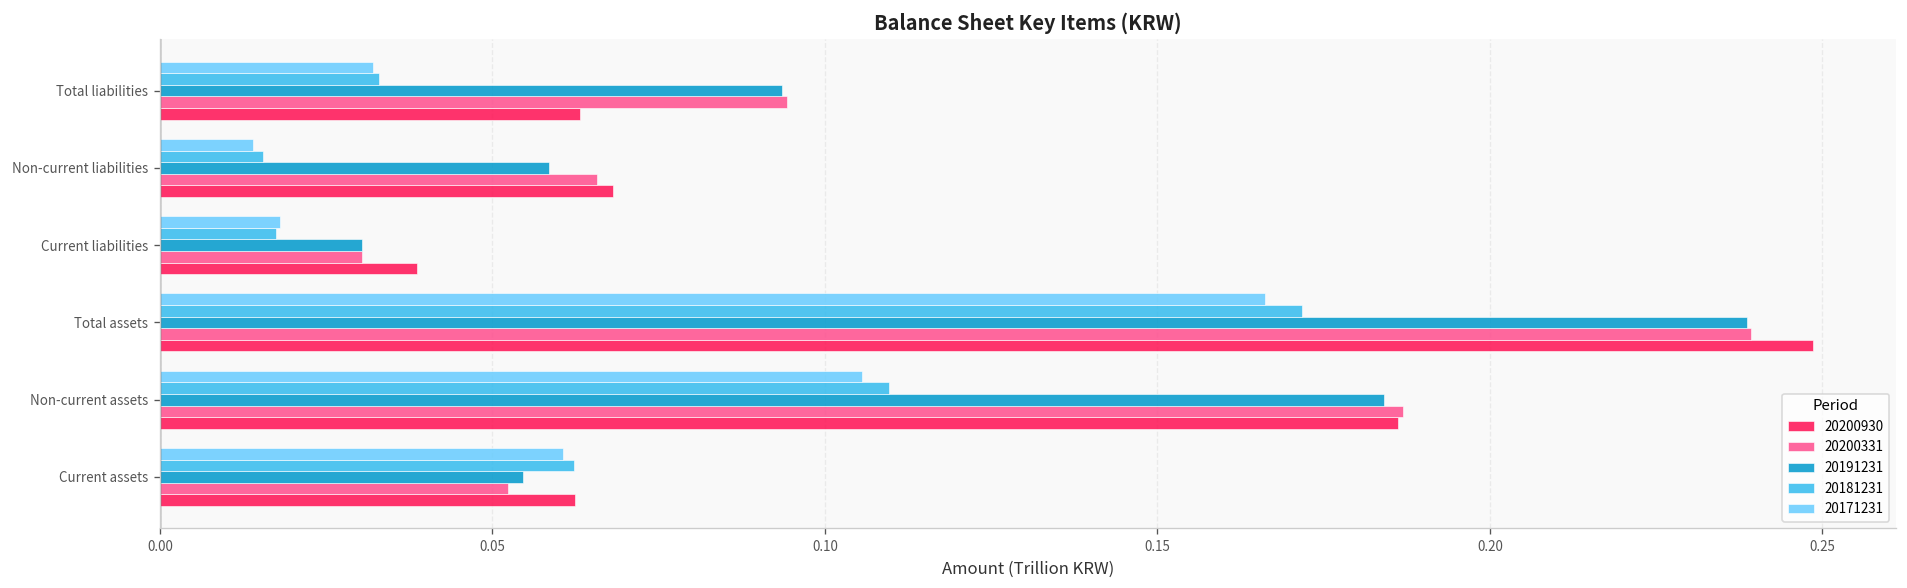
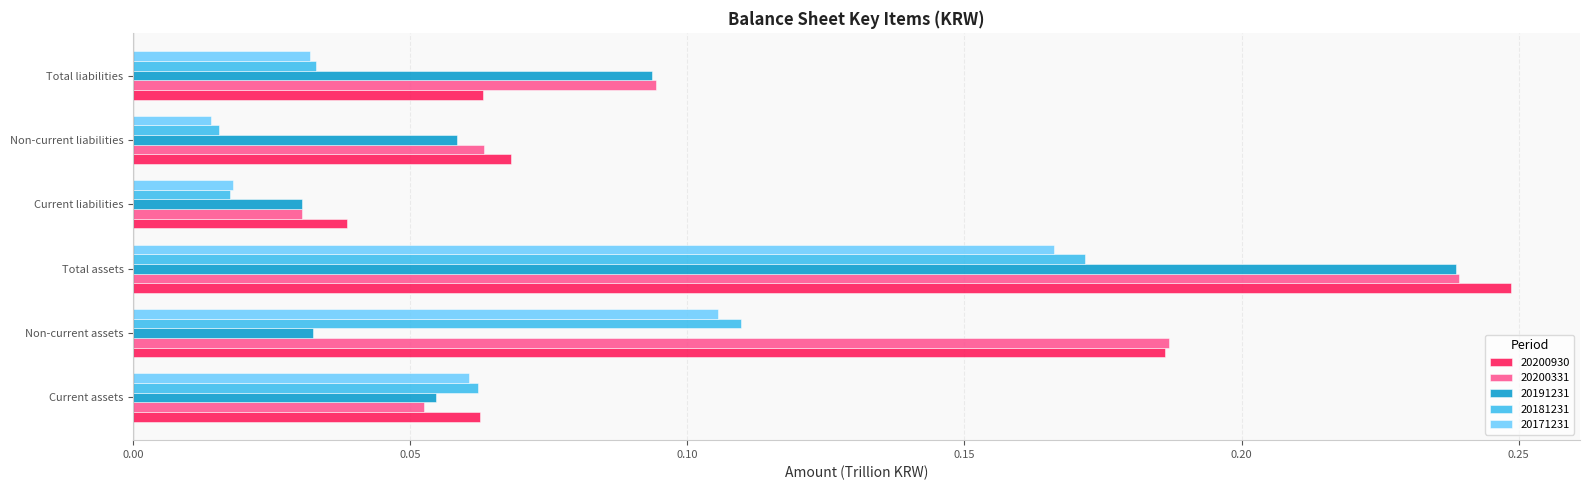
20200331, Non-current liabilities: 0.066 -> 0.063
20191231, Non-current assets: 0.184 -> 0.032
